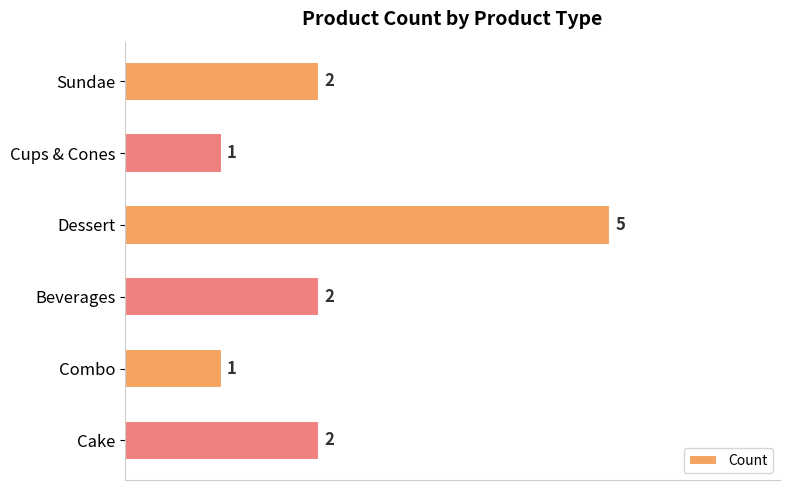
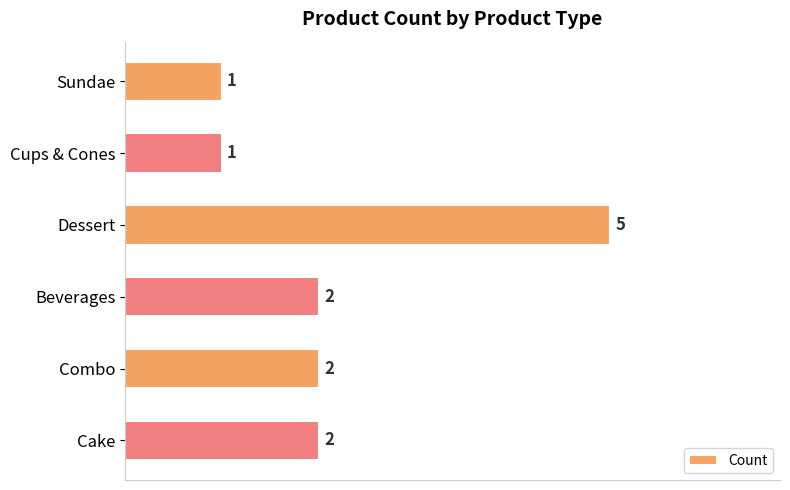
Sundae: 2 -> 1
Combo: 1 -> 2
